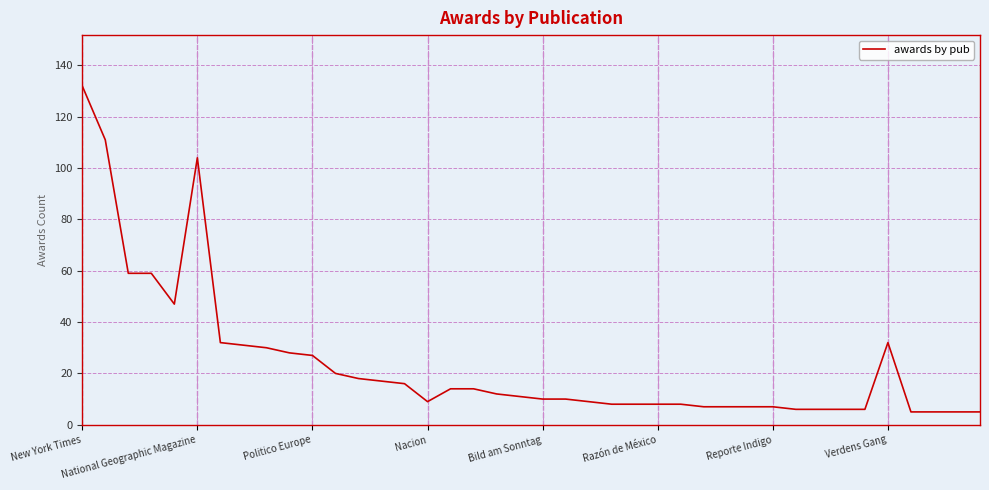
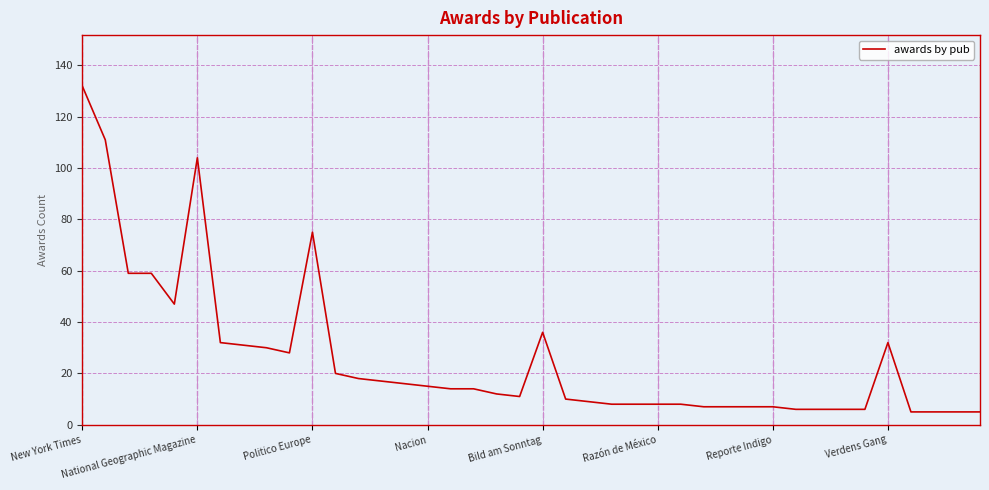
Politico Europe: 27 -> 75
Nacion: 9 -> 15
Bild am Sonntag: 10 -> 36
